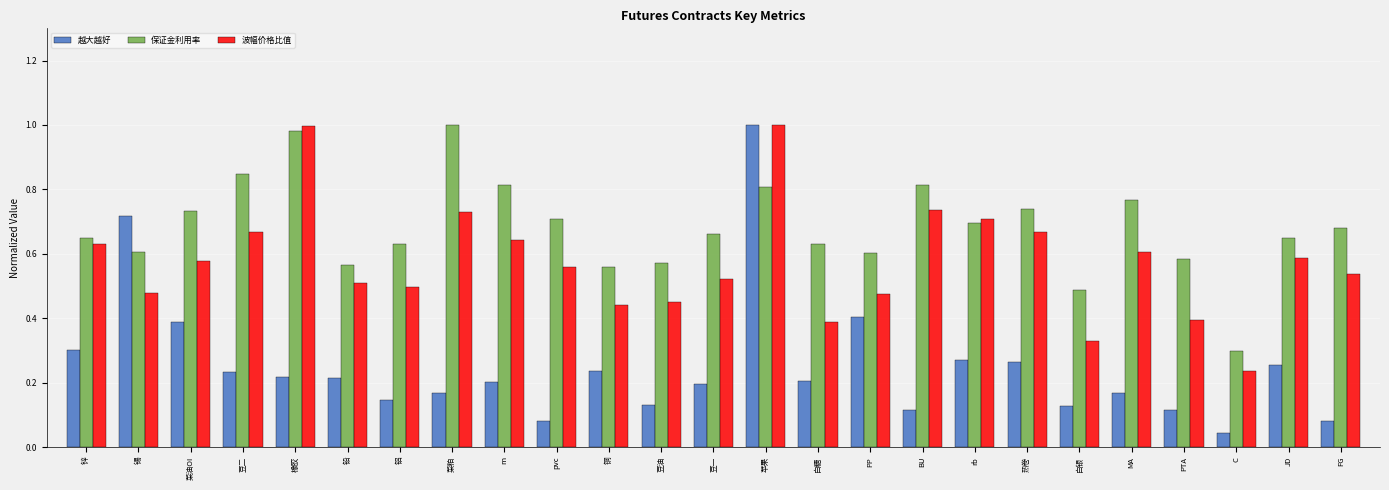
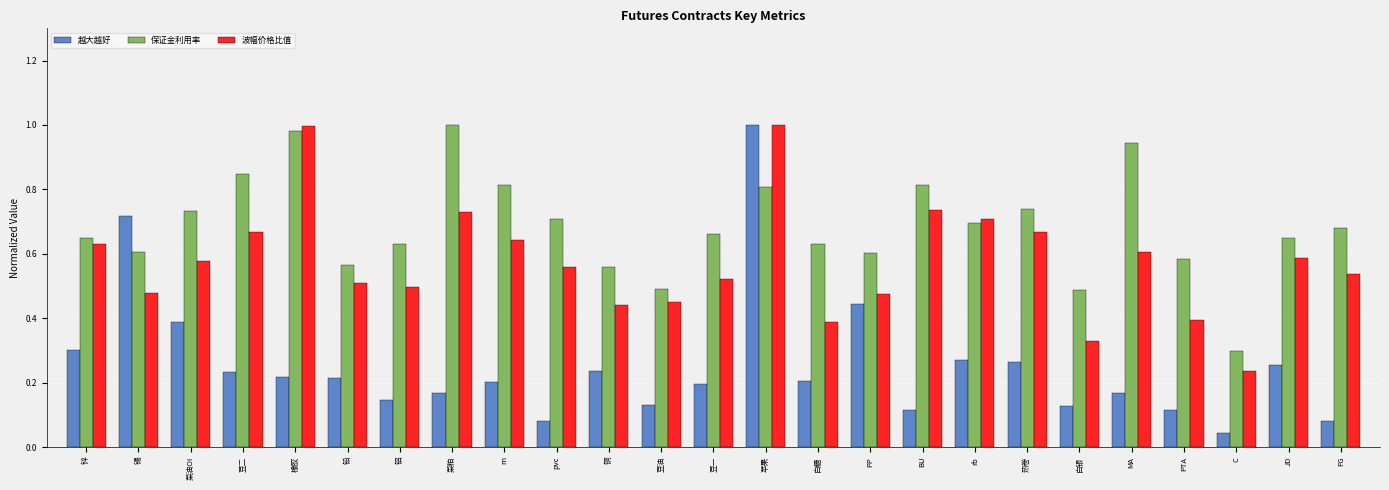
保证金利用率, 豆油: 0.57 -> 0.49
越大越好, PP: 0.40 -> 0.44
保证金利用率, MA: 0.77 -> 0.94
